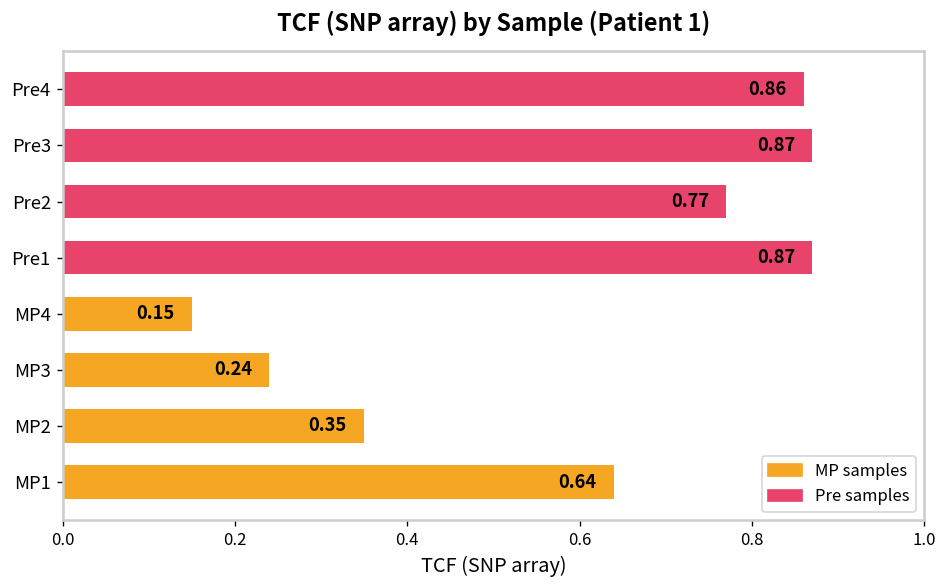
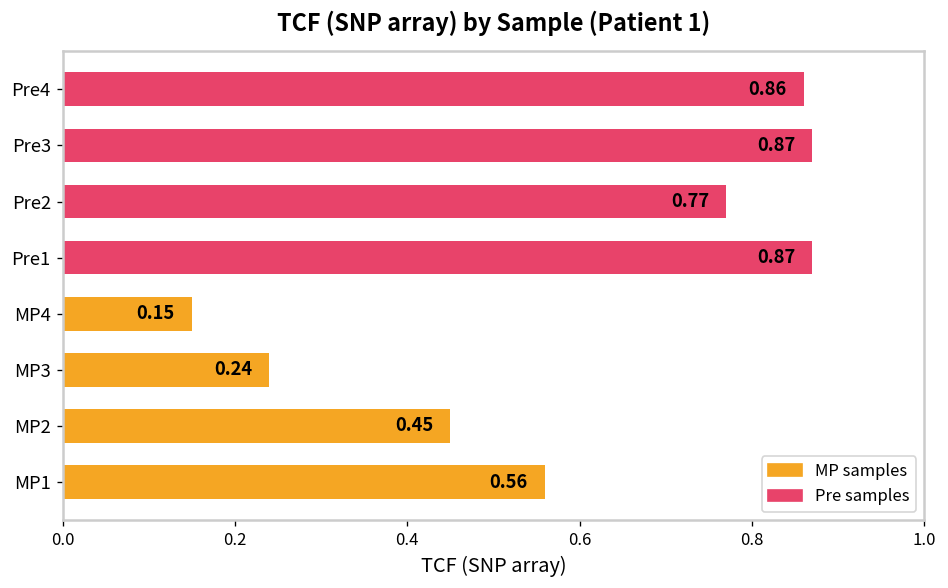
MP2: 0.35 -> 0.45
MP1: 0.64 -> 0.56
